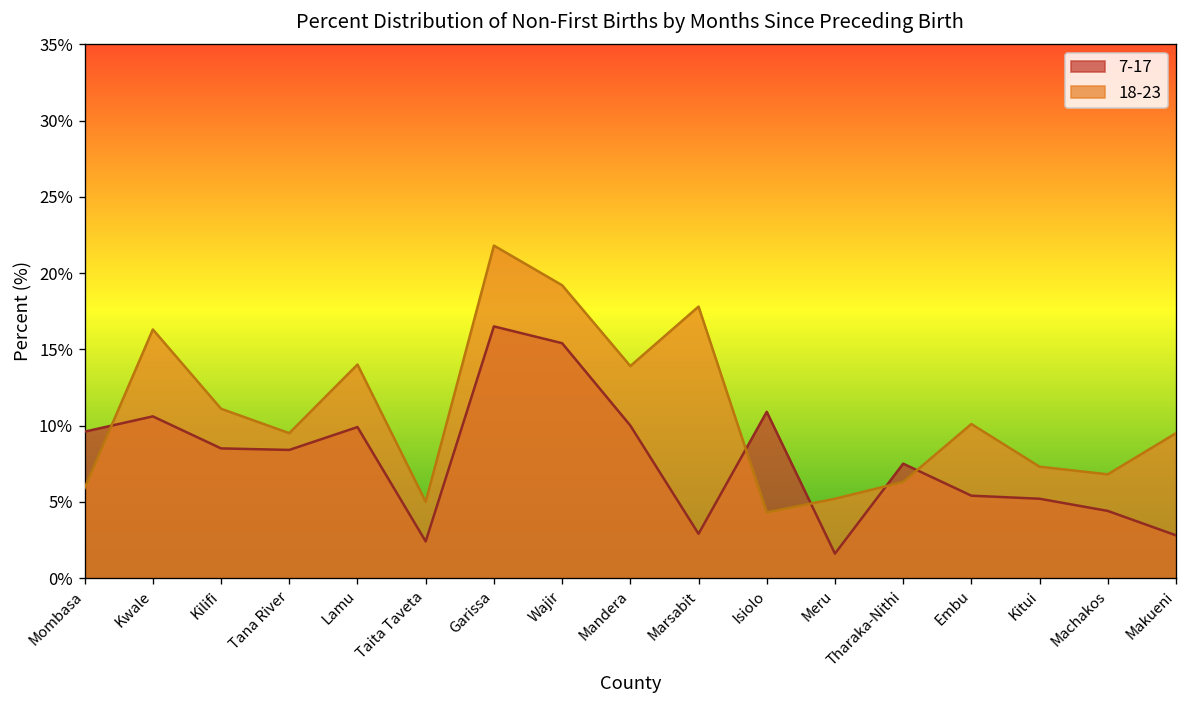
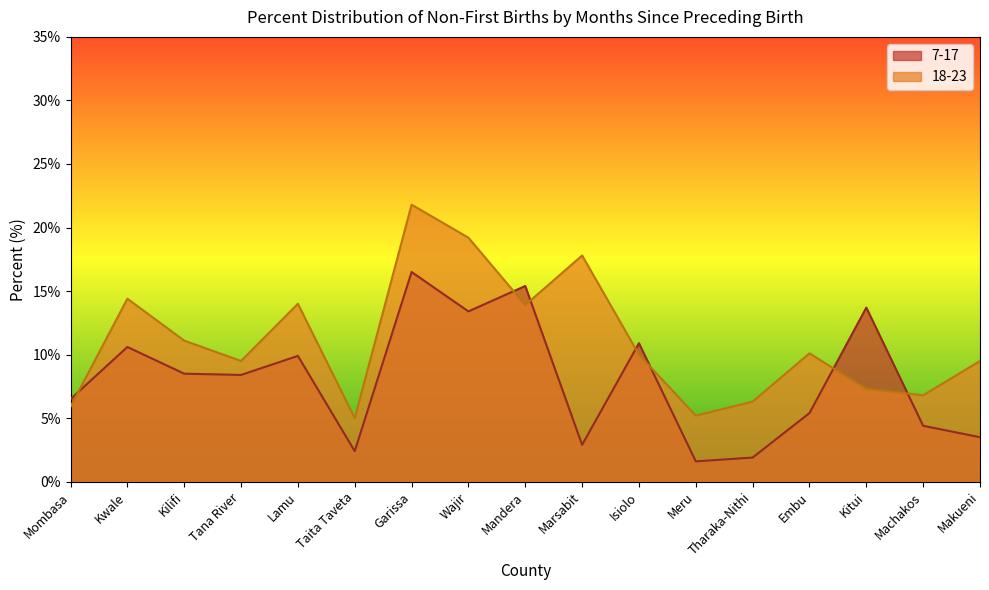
7-17, Mombasa: 9.6% -> 6.5%
18-23, Kwale: 16.3% -> 14.4%
7-17, Wajir: 15.4% -> 13.4%
7-17, Mandera: 10.0% -> 15.4%
18-23, Isiolo: 4.3% -> 10.0%
7-17, Tharaka-Nithi: 7.5% -> 1.9%
7-17, Kitui: 5.2% -> 13.7%
7-17, Makueni: 2.8% -> 3.5%
